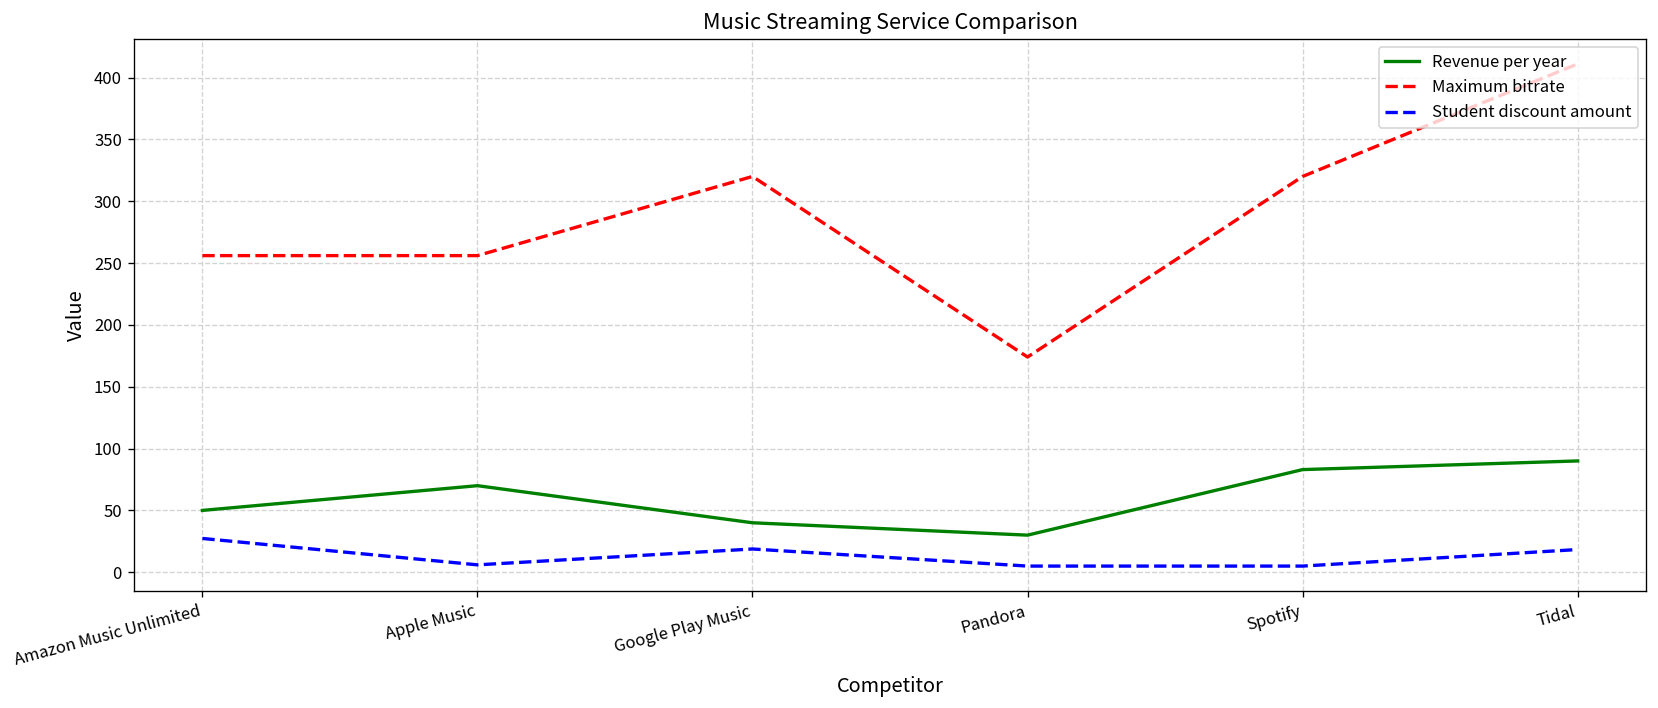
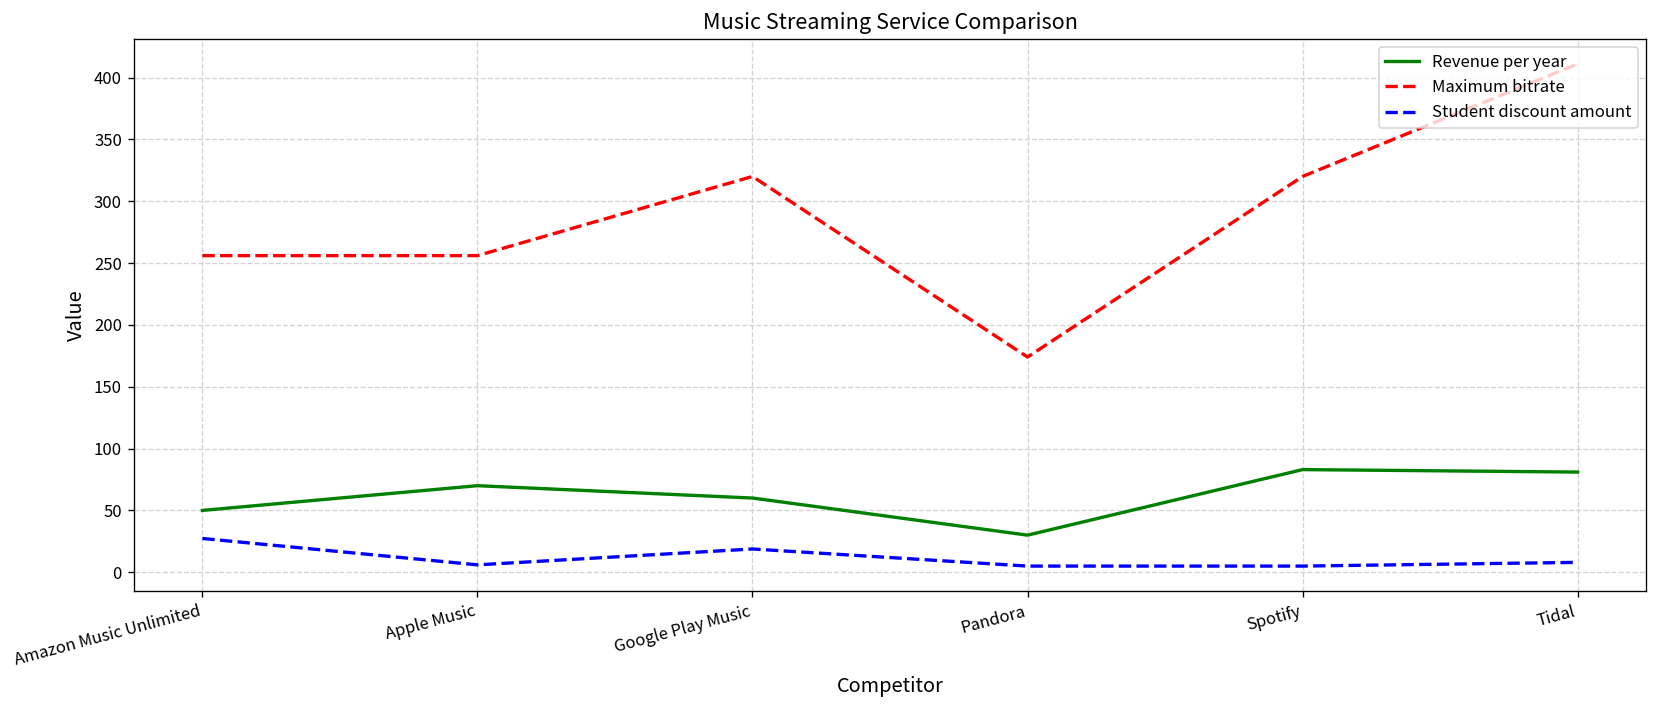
Revenue per year, Google Play Music: 40 -> 60
Revenue per year, Tidal: 90 -> 81
Student discount amount, Tidal: 18 -> 8
